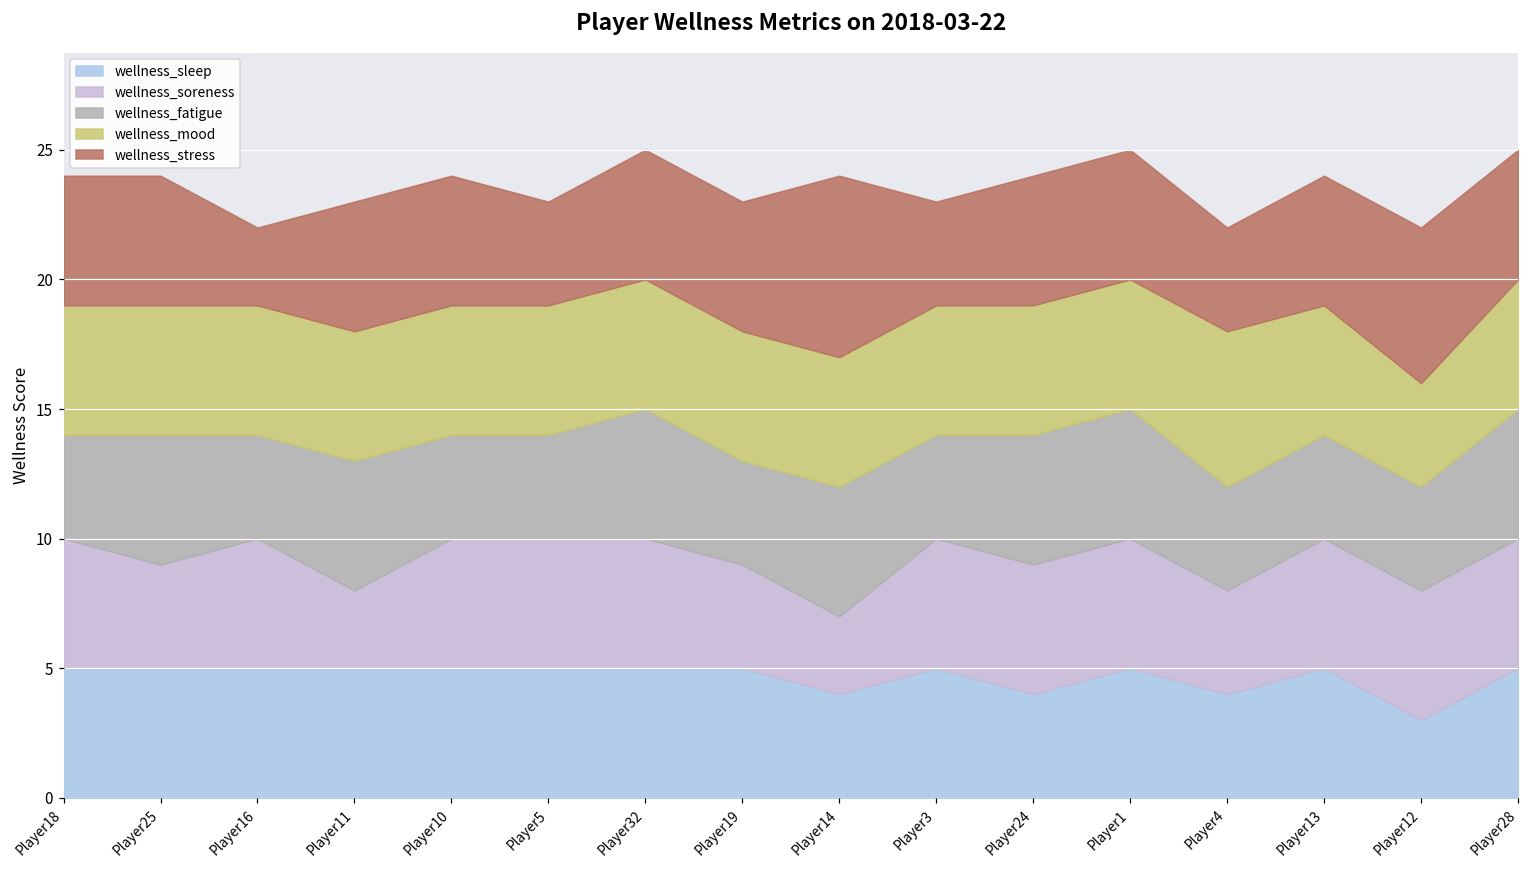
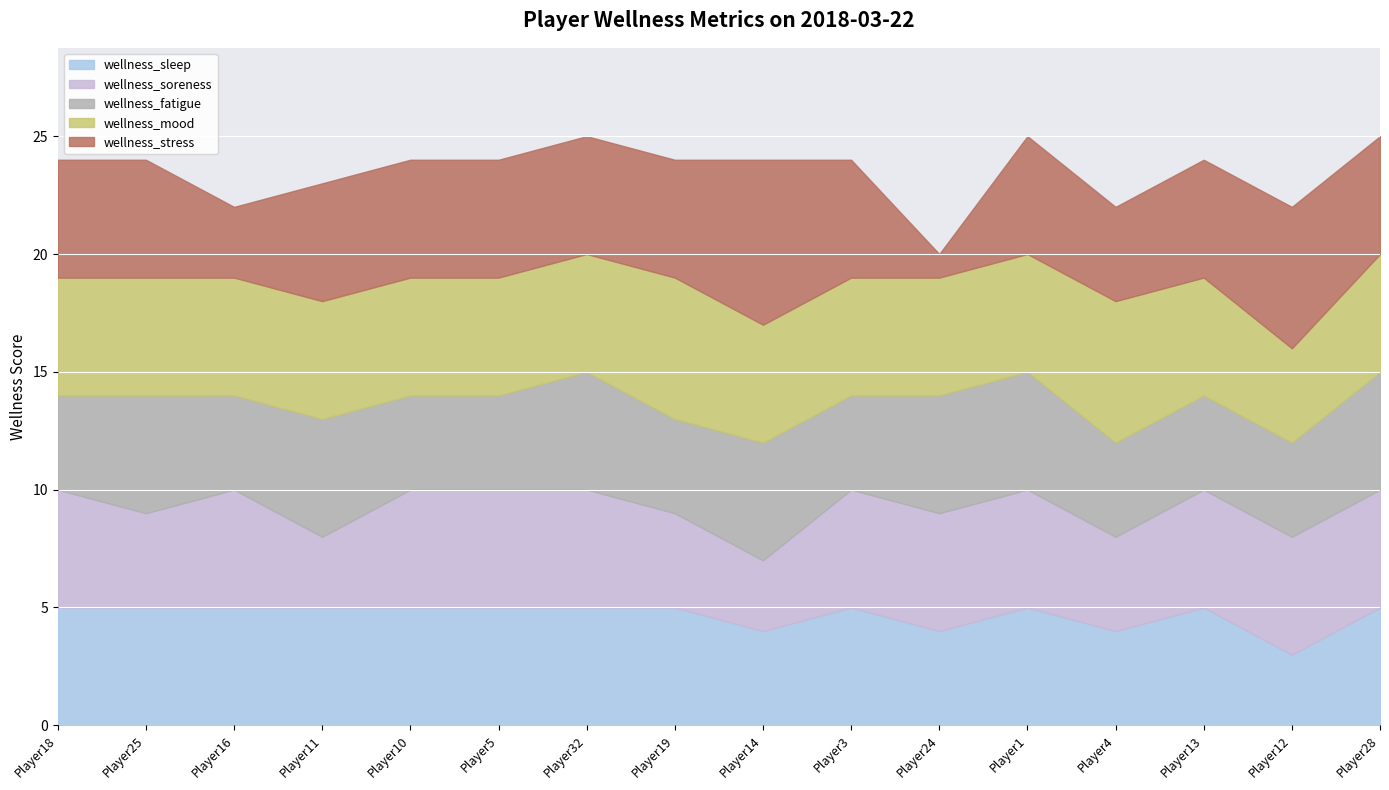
wellness_stress, Player5: 4 -> 5
wellness_mood, Player19: 5 -> 6
wellness_stress, Player3: 4 -> 5
wellness_stress, Player24: 5 -> 1
